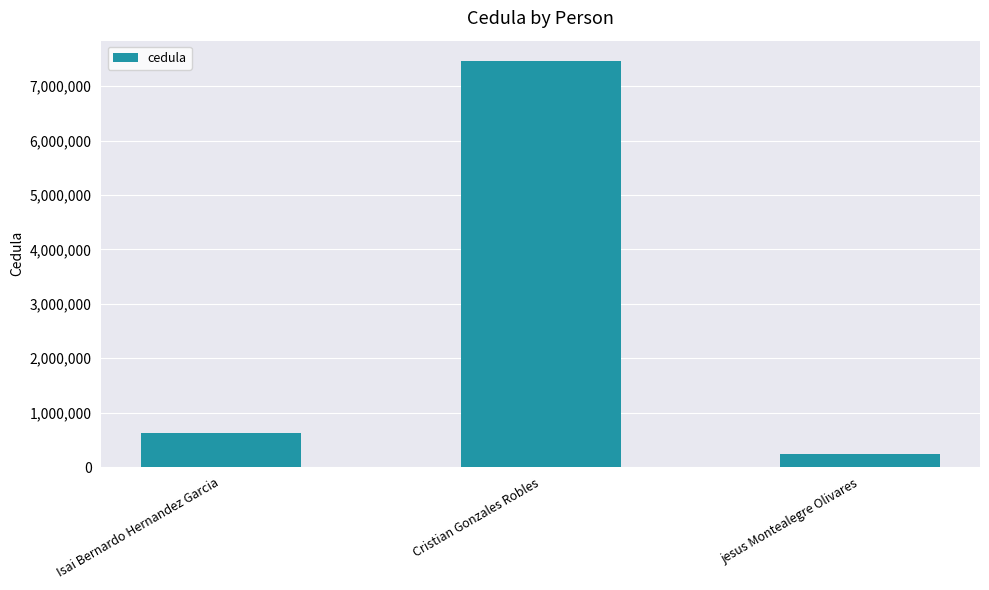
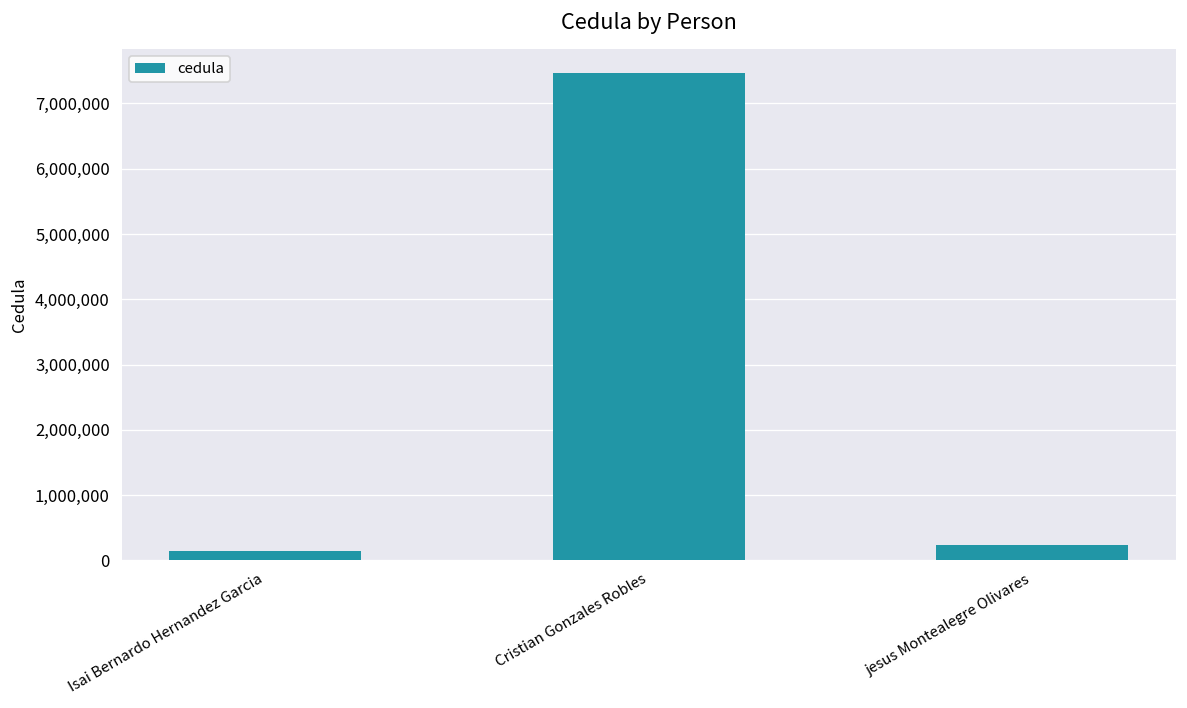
Isai Bernardo Hernandez Garcia: 600,000 -> 100,000
